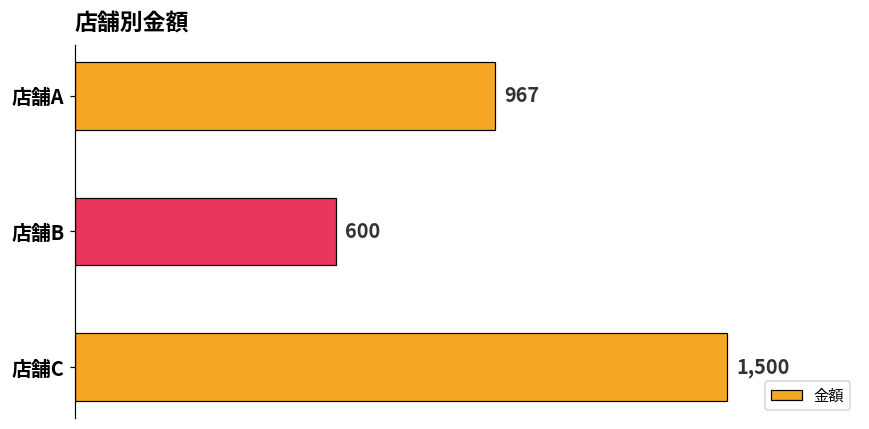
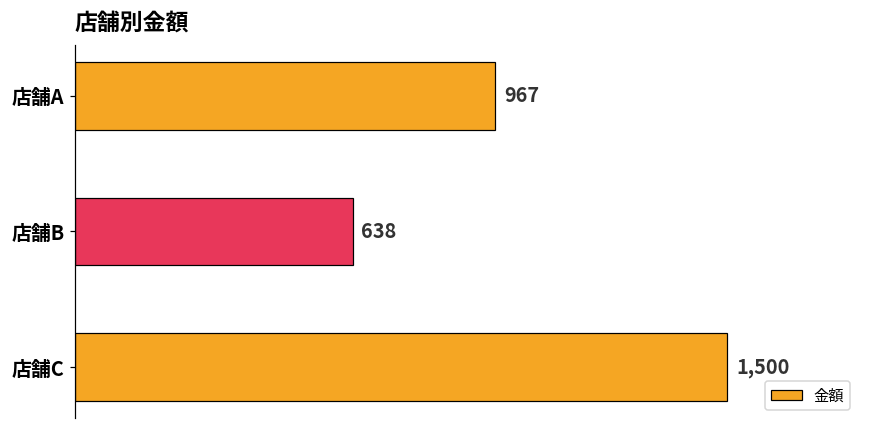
店舗B: 600 -> 638
